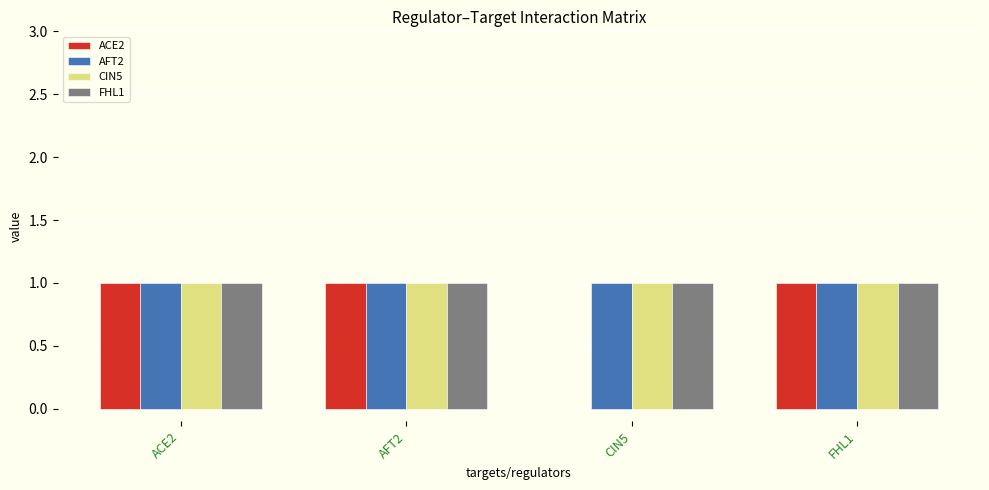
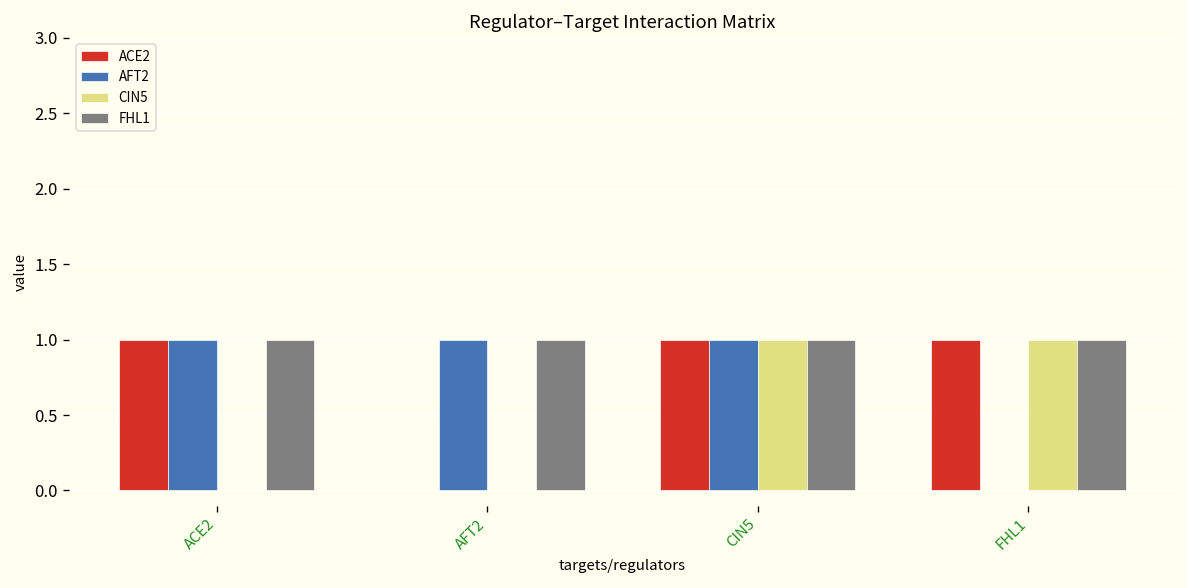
CIN5, ACE2: 1 -> 0
ACE2, AFT2: 1 -> 0
CIN5, AFT2: 1 -> 0
ACE2, CIN5: 0 -> 1
AFT2, FHL1: 1 -> 0
